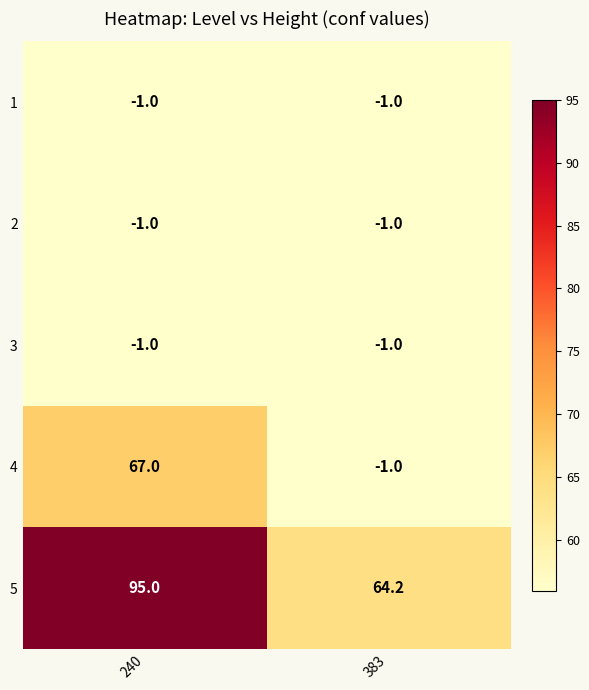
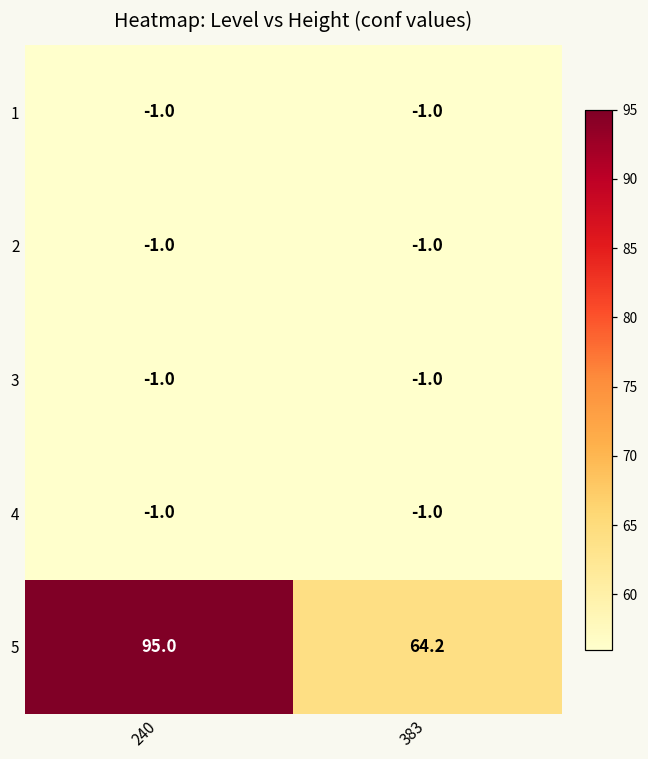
4, 240: 67.0 -> -1.0
